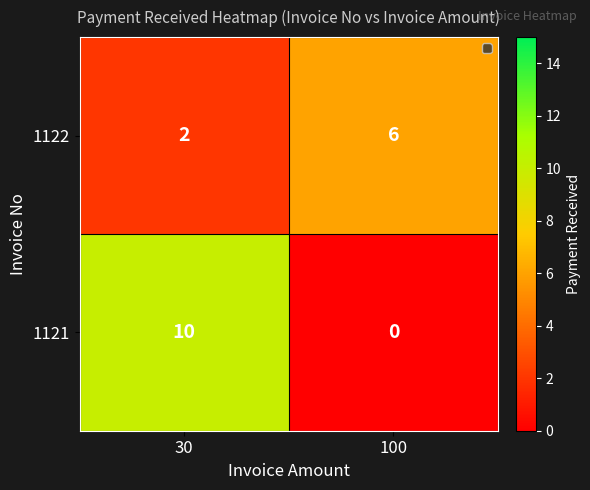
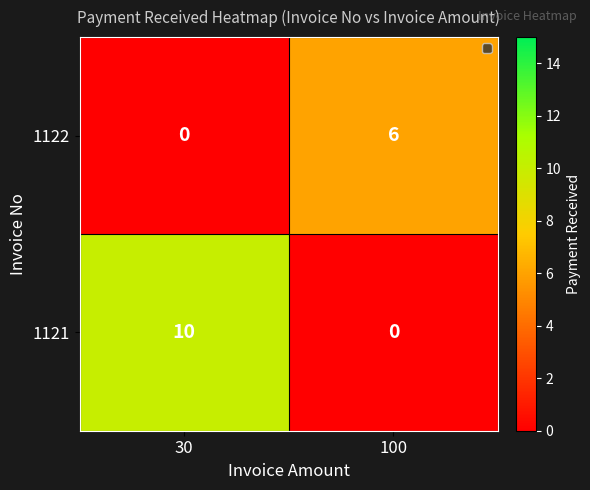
1122, 30: 2 -> 0
